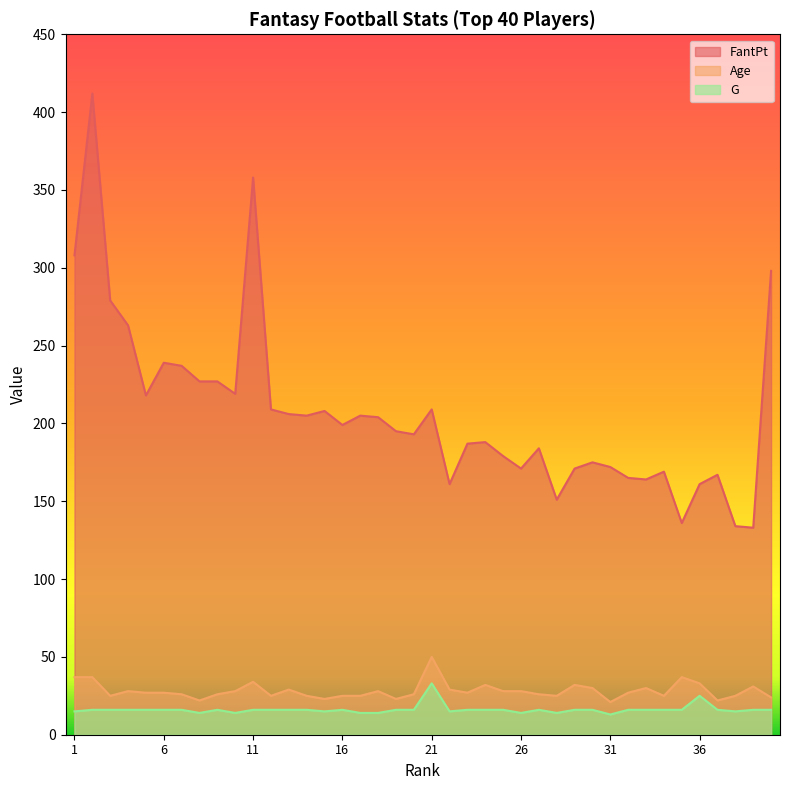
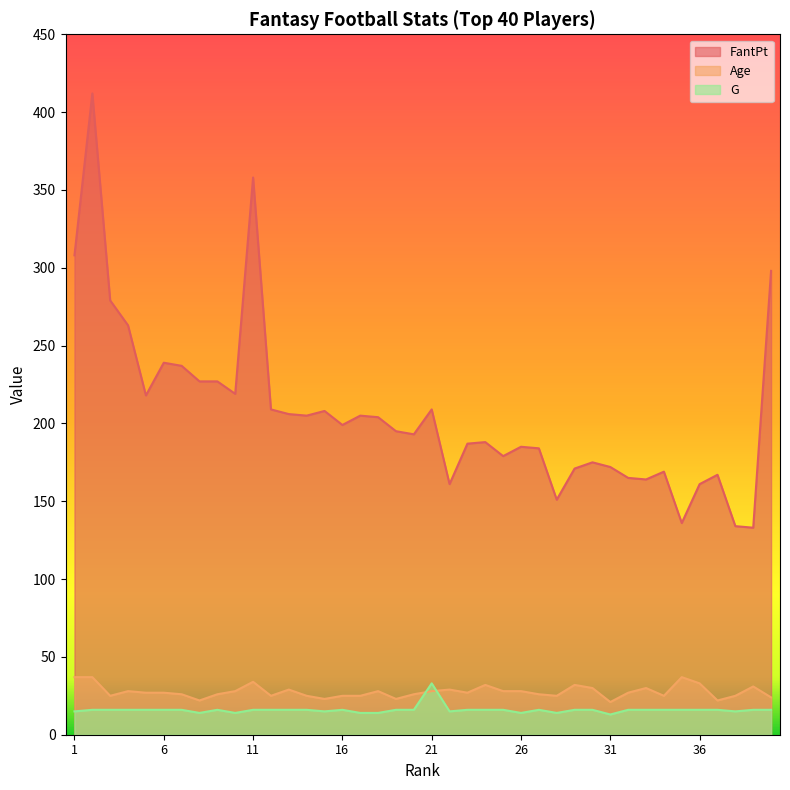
Age, 21: 50 -> 28
FantPt, 26: 171 -> 185
G, 36: 25 -> 16
